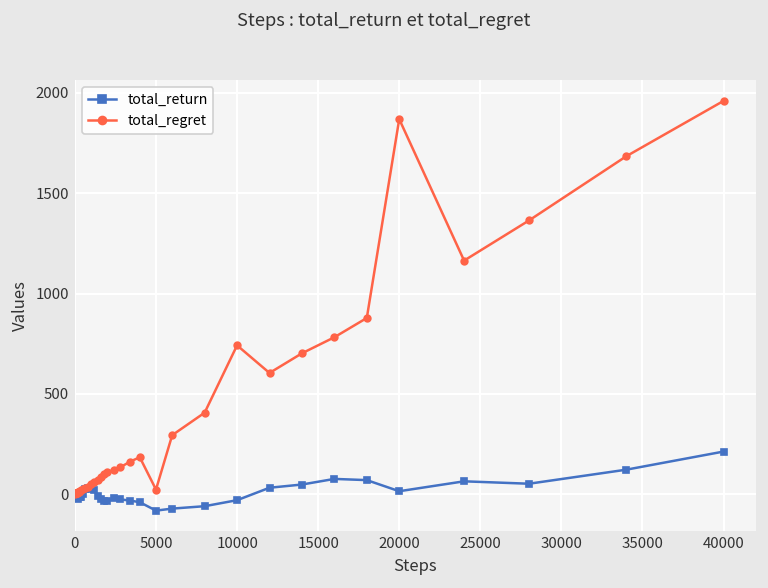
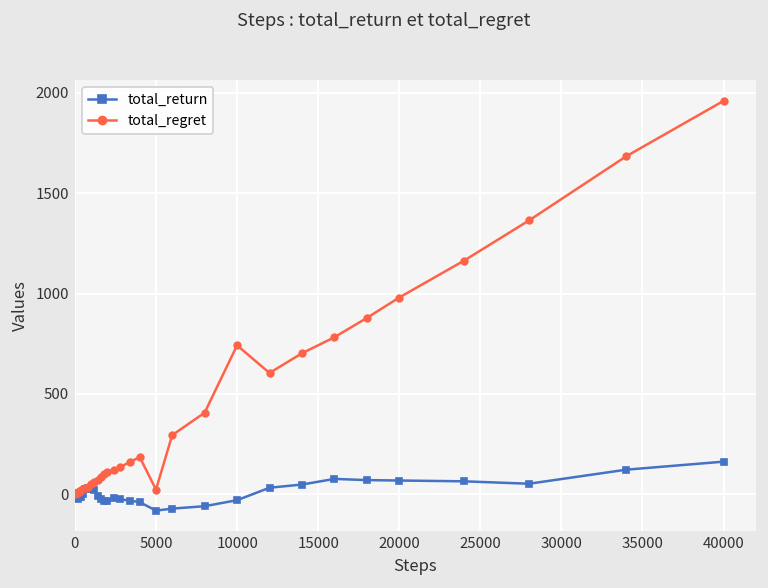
total_return, 20000: 10 -> 70
total_regret, 20000: 1870 -> 980
total_return, 40000: 210 -> 160
